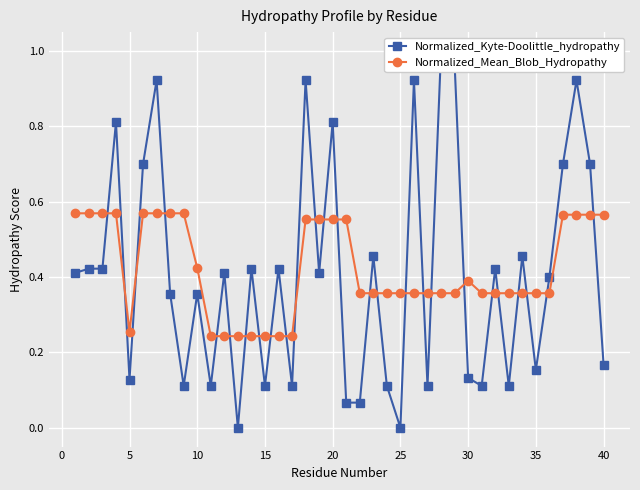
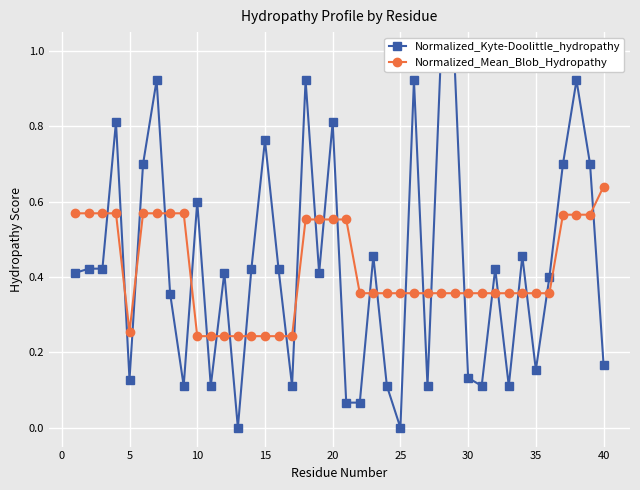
Normalized_Kyte-Doolittle_hydropathy, 10: 0.36 -> 0.60
Normalized_Mean_Blob_Hydropathy, 10: 0.42 -> 0.24
Normalized_Kyte-Doolittle_hydropathy, 15: 0.11 -> 0.76
Normalized_Mean_Blob_Hydropathy, 30: 0.39 -> 0.36
Normalized_Mean_Blob_Hydropathy, 40: 0.57 -> 0.64
